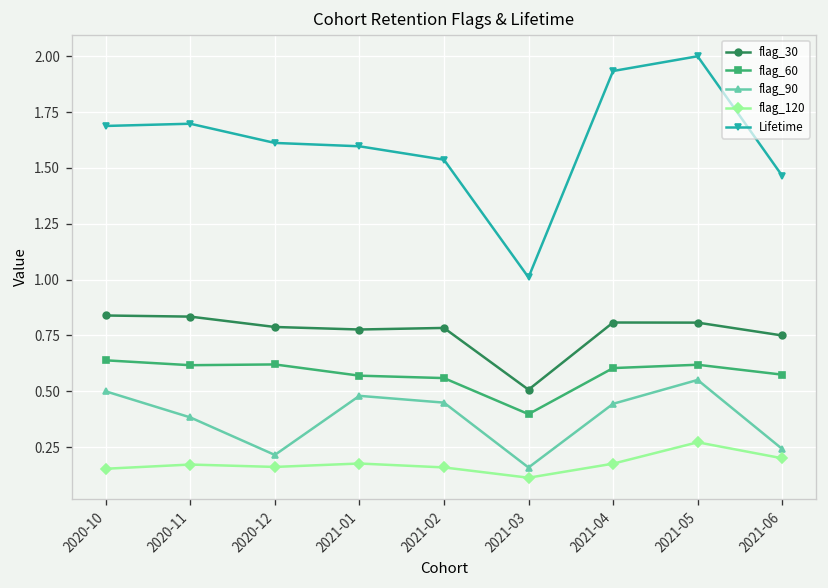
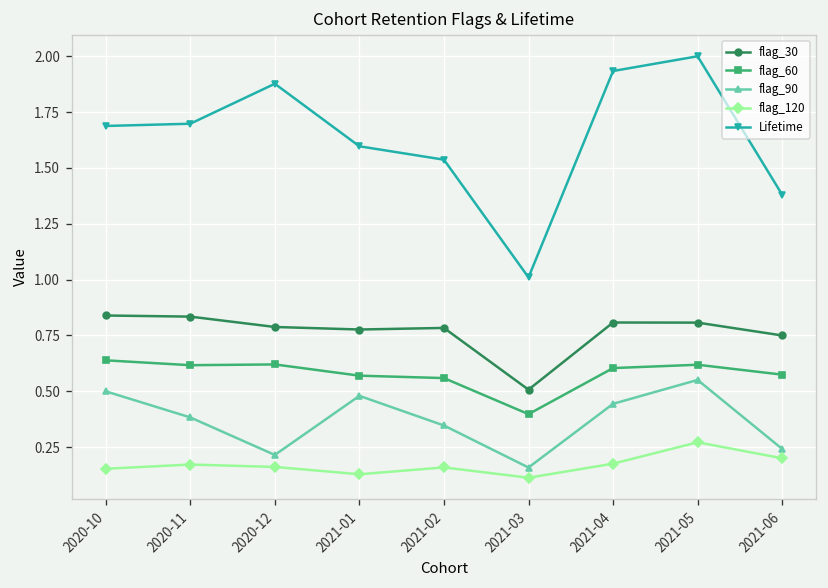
Lifetime, 2020-12: 1.61 -> 1.88
flag_120, 2021-01: 0.18 -> 0.13
flag_90, 2021-02: 0.45 -> 0.35
Lifetime, 2021-06: 1.47 -> 1.38
